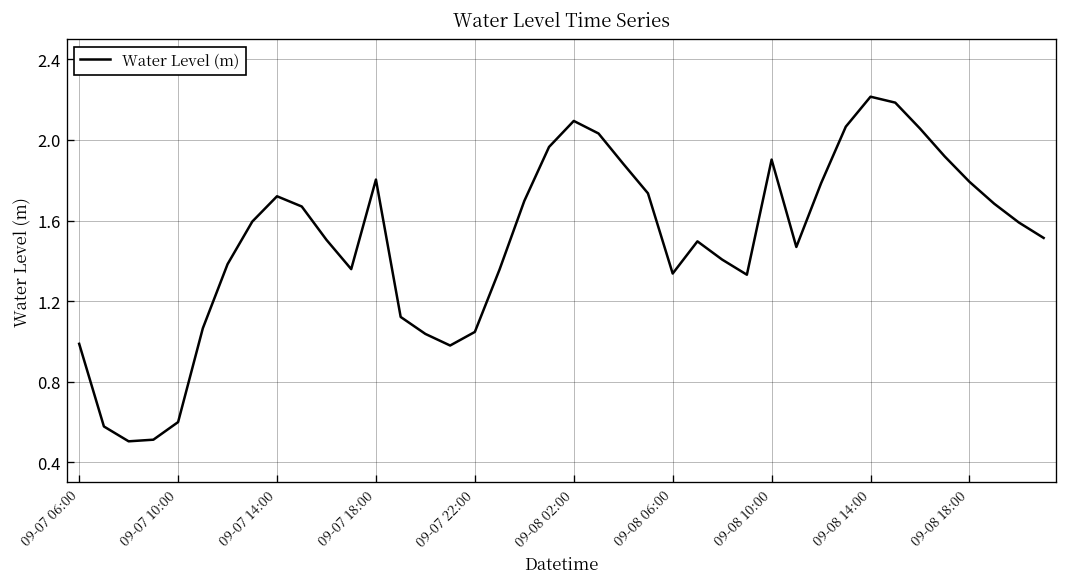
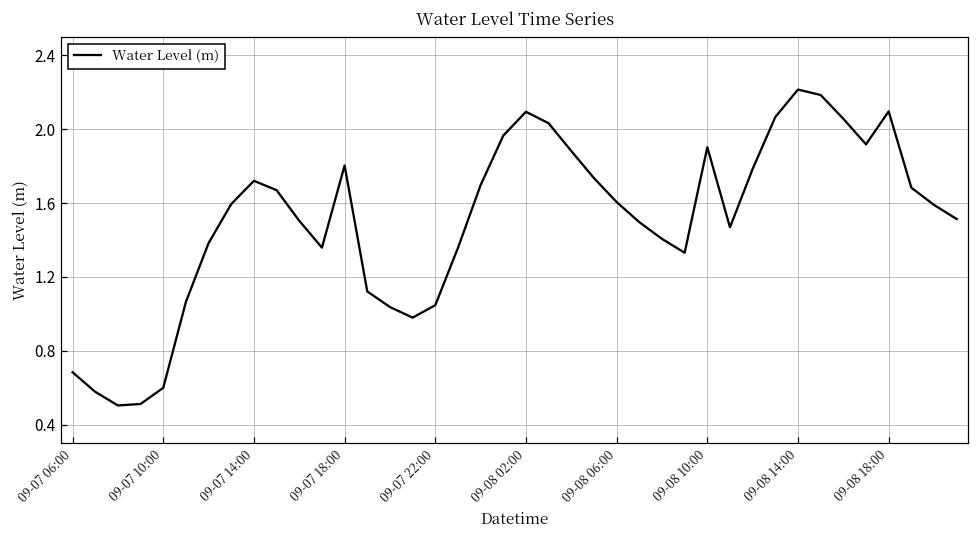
09-07 06:00: 0.99 -> 0.68
09-08 06:00: 1.34 -> 1.61
09-08 18:00: 1.79 -> 2.10
